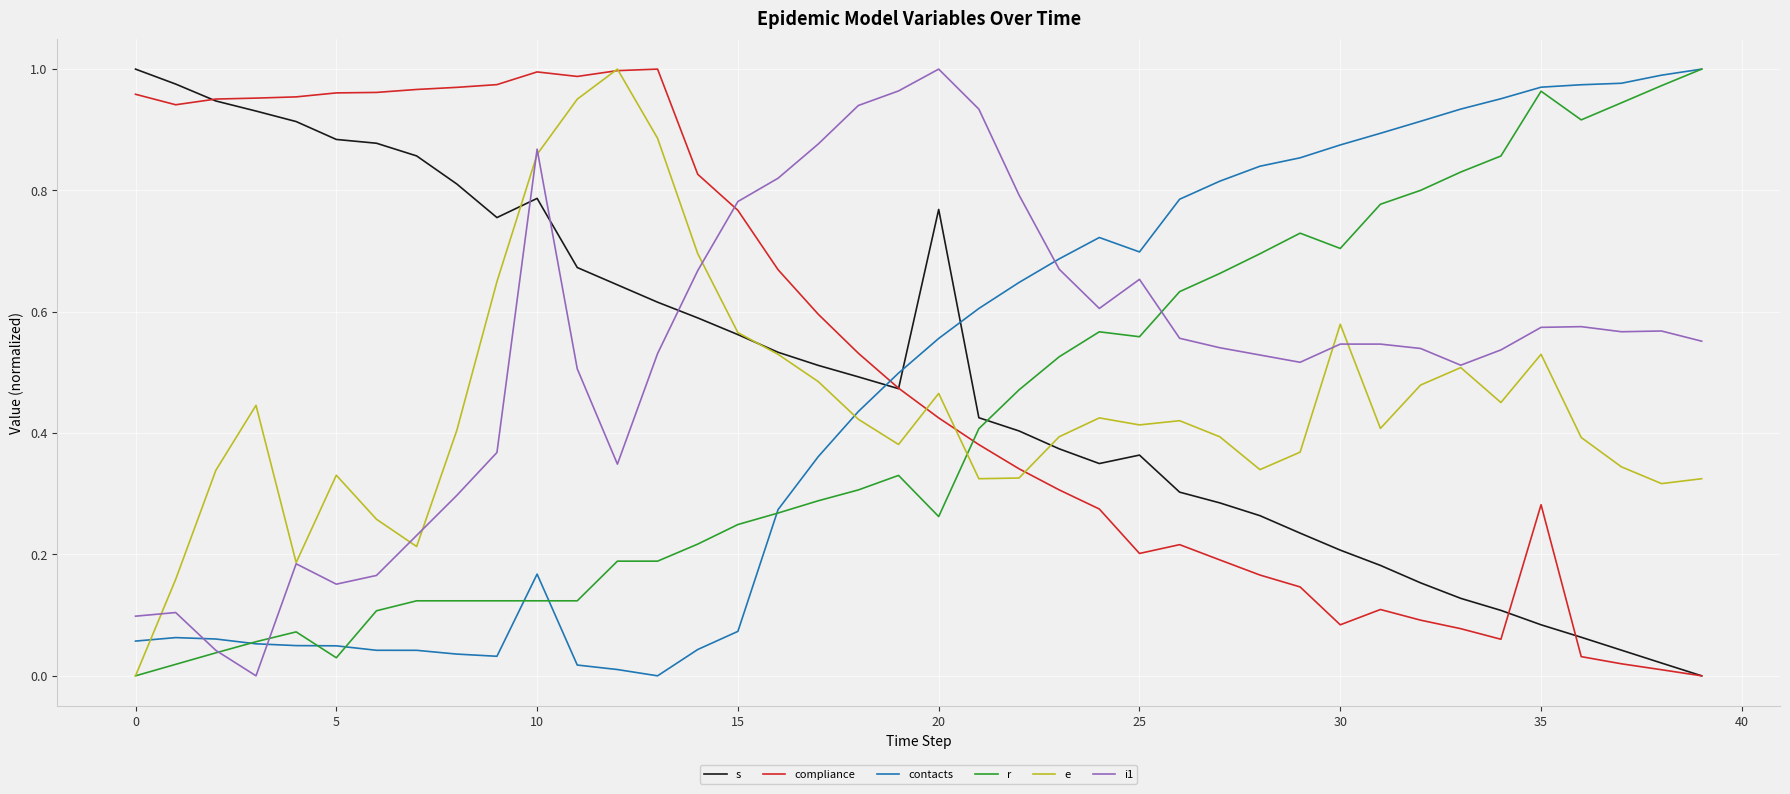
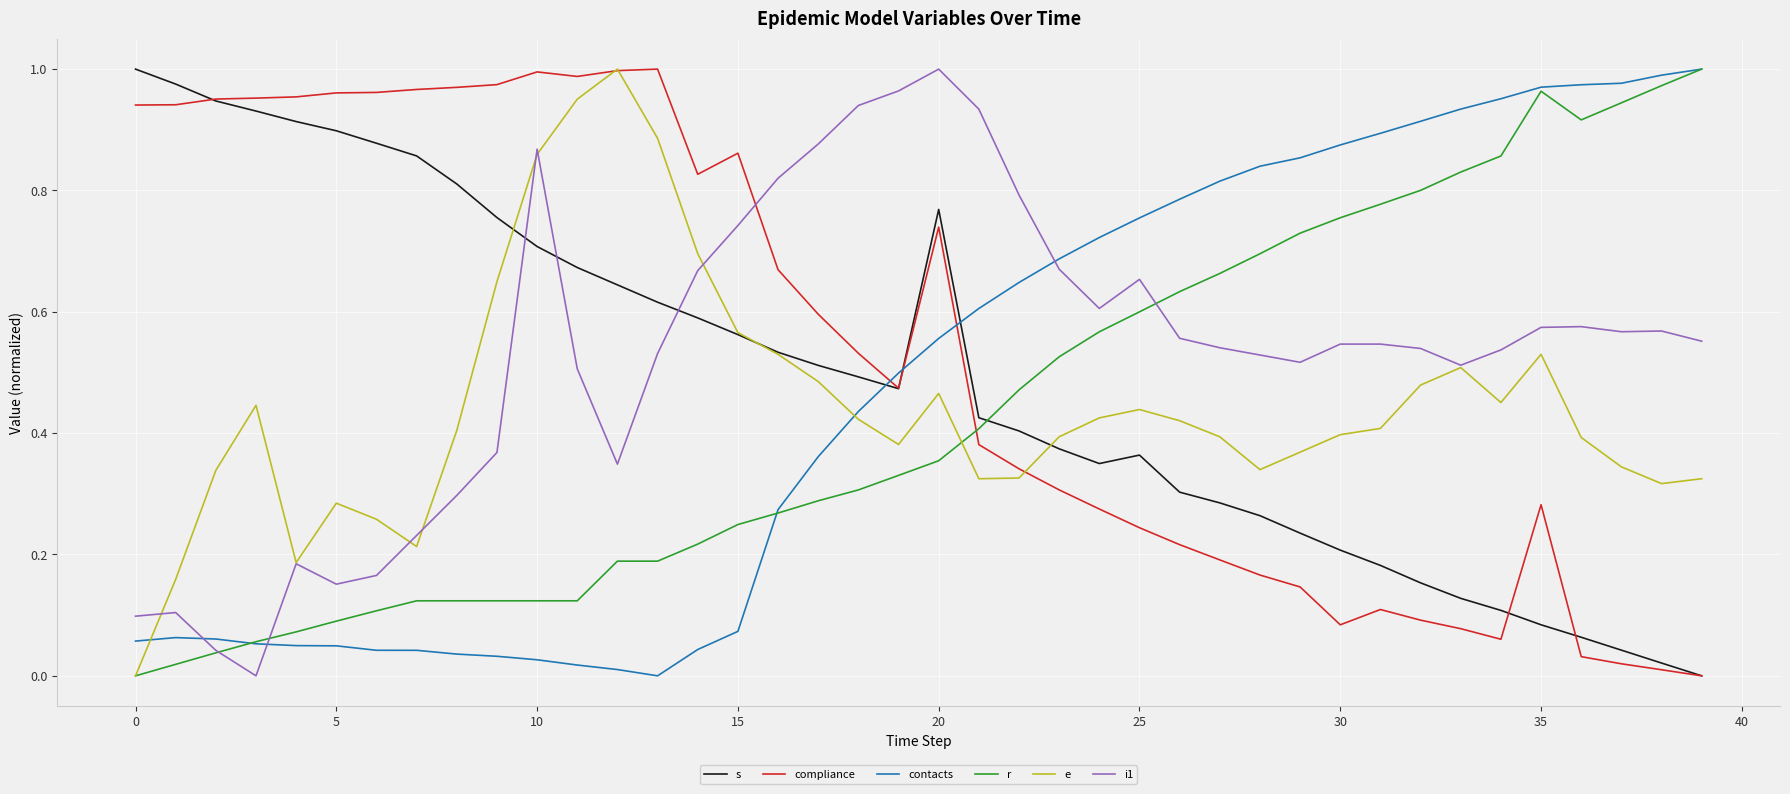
compliance, 0: 0.96 -> 0.94
s, 5: 0.88 -> 0.90
r, 5: 0.03 -> 0.09
e, 5: 0.33 -> 0.28
s, 10: 0.79 -> 0.71
contacts, 10: 0.17 -> 0.03
compliance, 15: 0.77 -> 0.86
i1, 15: 0.78 -> 0.74
compliance, 20: 0.43 -> 0.74
r, 20: 0.26 -> 0.35
compliance, 25: 0.20 -> 0.24
contacts, 25: 0.70 -> 0.75
r, 25: 0.56 -> 0.60
e, 25: 0.41 -> 0.44
r, 30: 0.70 -> 0.75
e, 30: 0.58 -> 0.40
